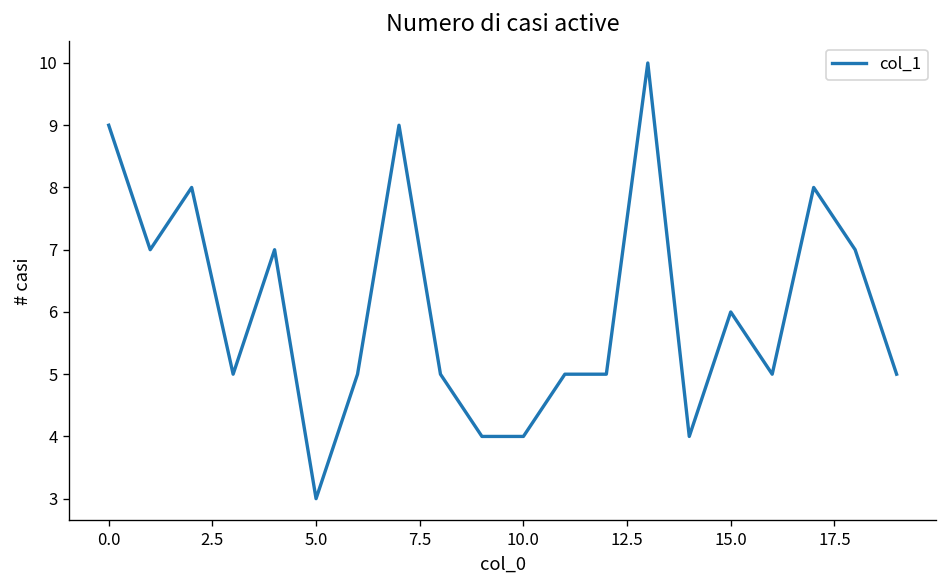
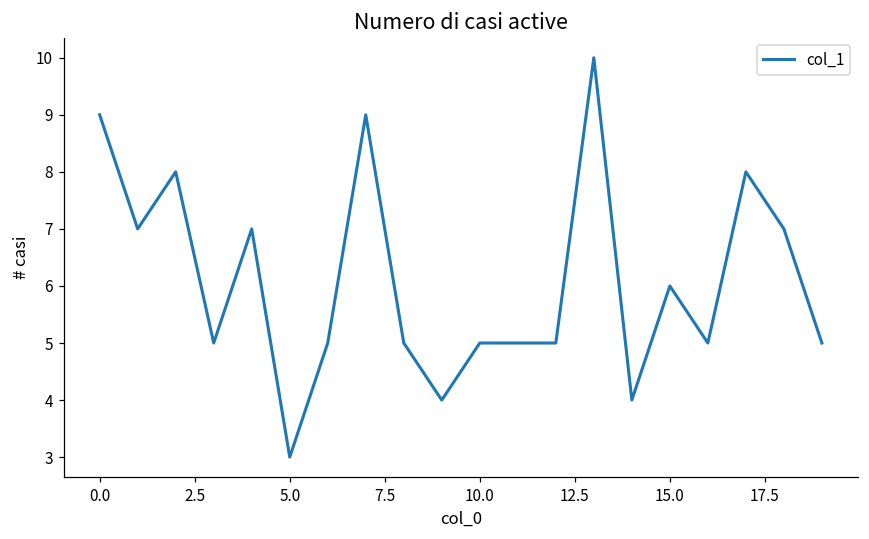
10.0: 4 -> 5
